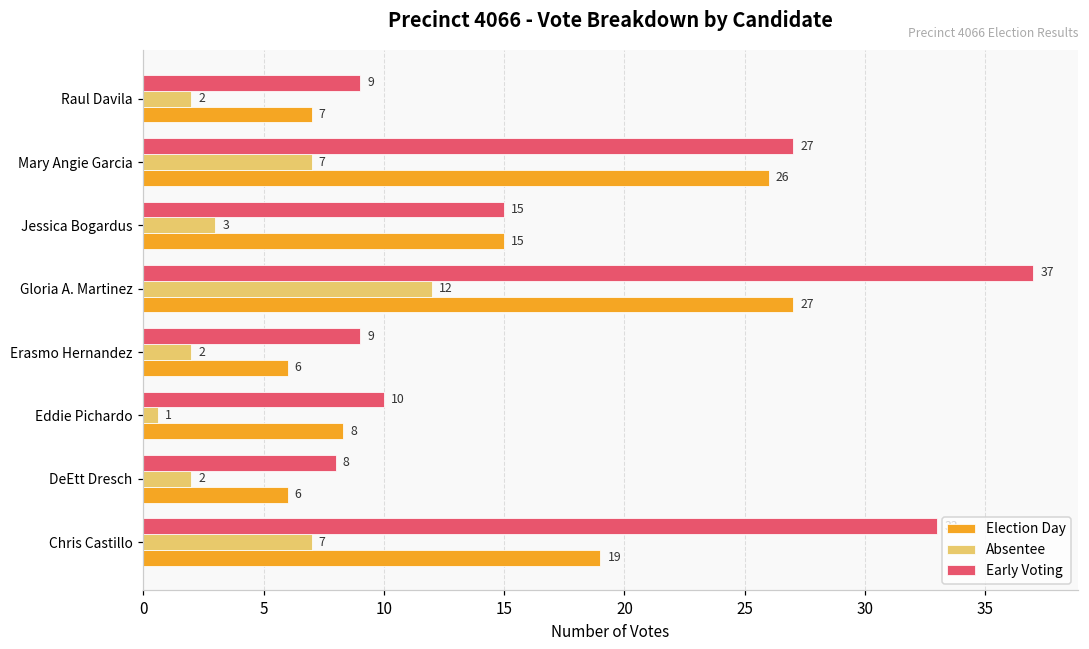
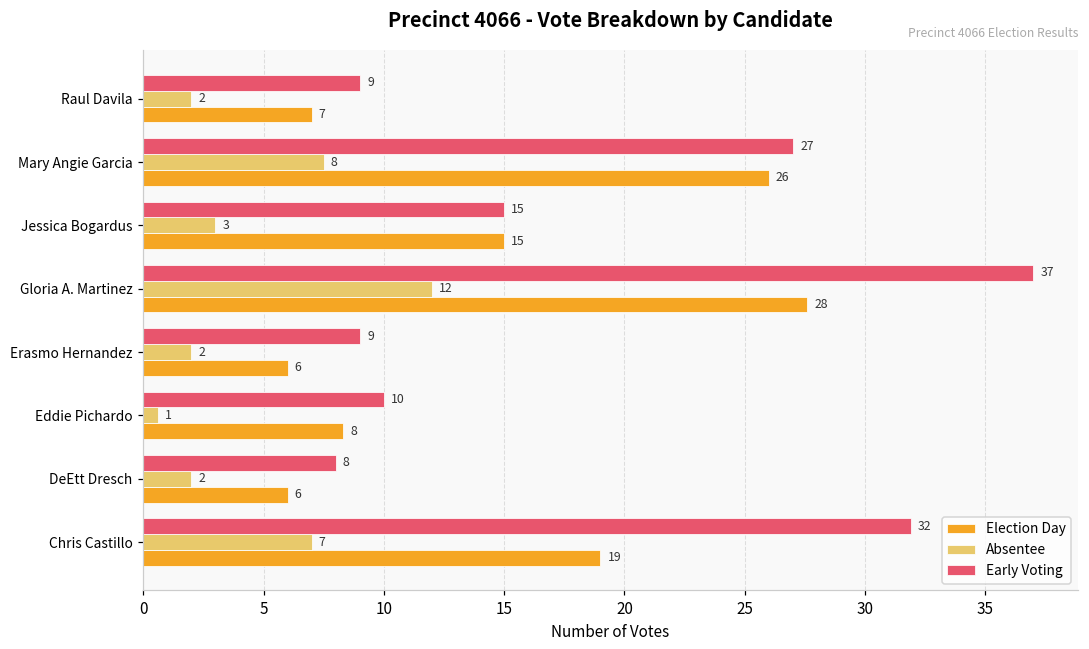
Absentee, Mary Angie Garcia: 7 -> 8
Election Day, Gloria A. Martinez: 27 -> 28
Early Voting, Chris Castillo: 33.0 -> 31.9
